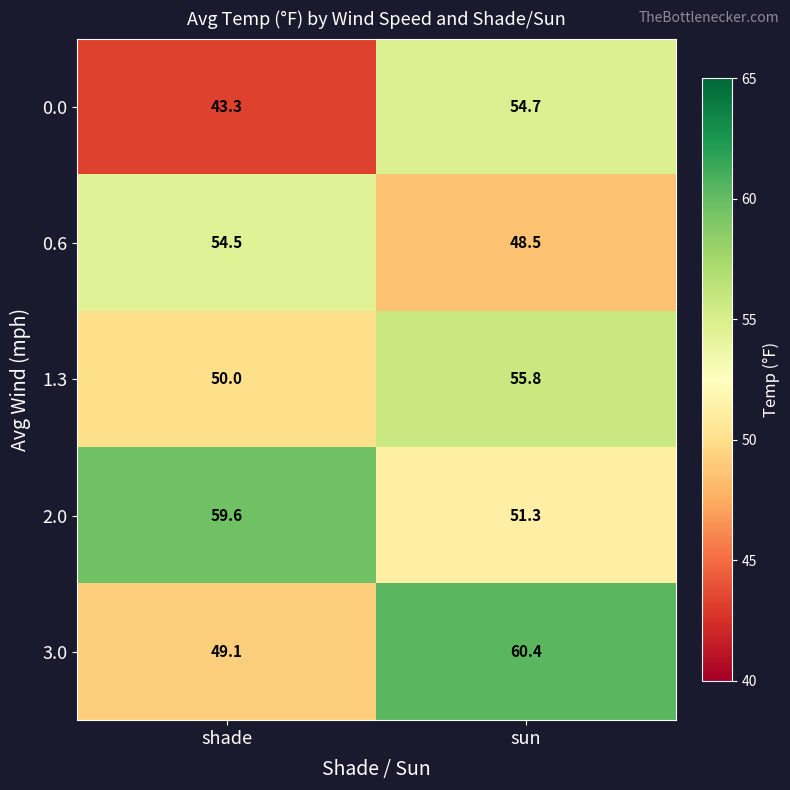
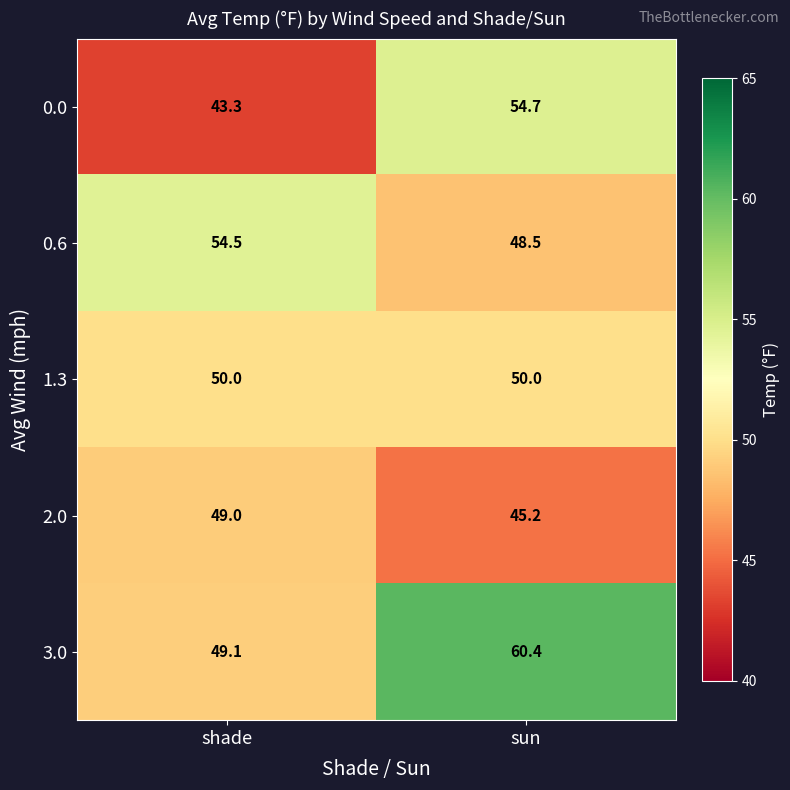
1.3, sun: 55.8 -> 50.0
2.0, shade: 59.6 -> 49.0
2.0, sun: 51.3 -> 45.2
